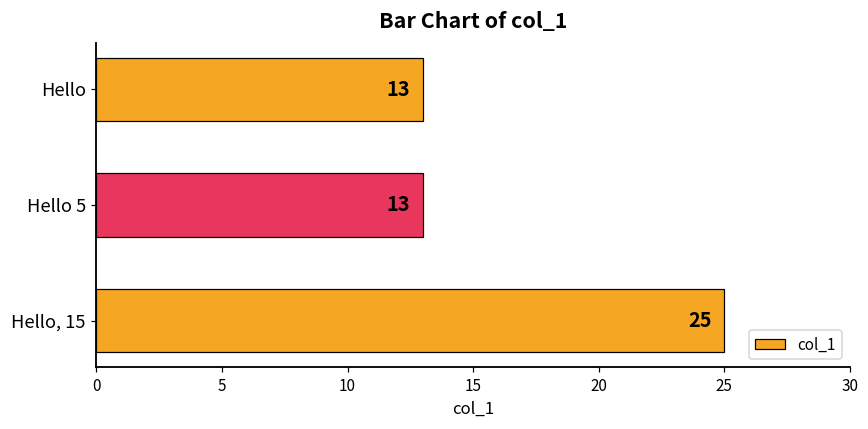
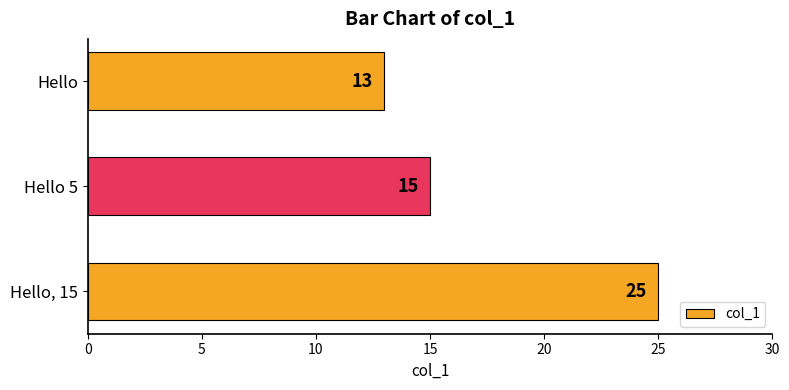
Hello 5: 13 -> 15
